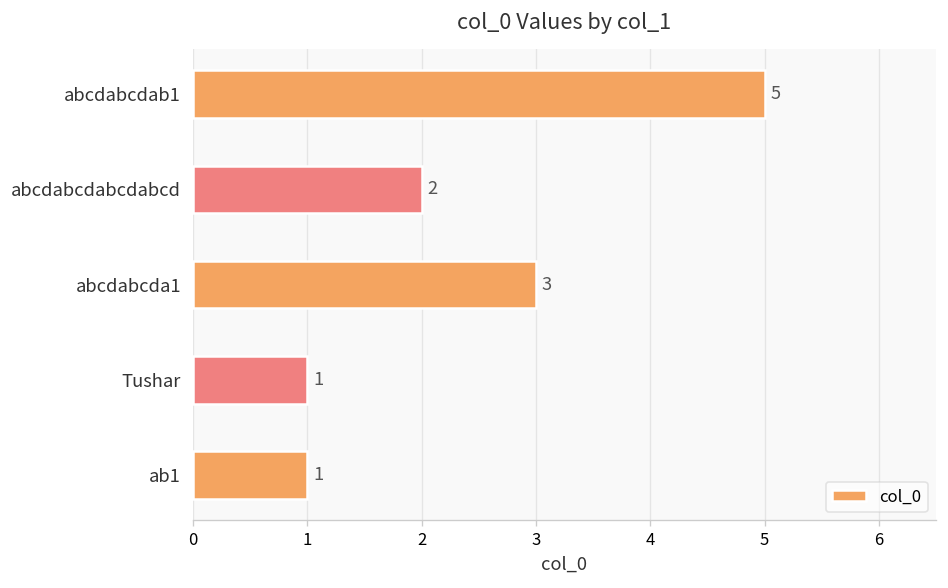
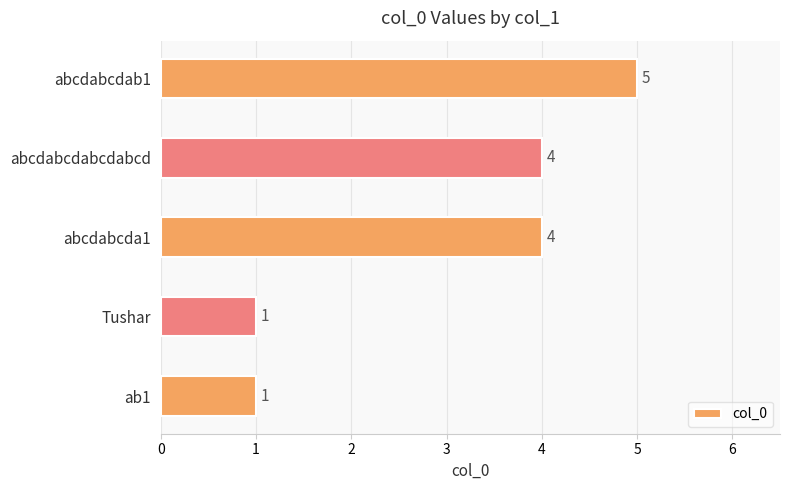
abcdabcdabcdabcd: 2 -> 4
abcdabcda1: 3 -> 4
